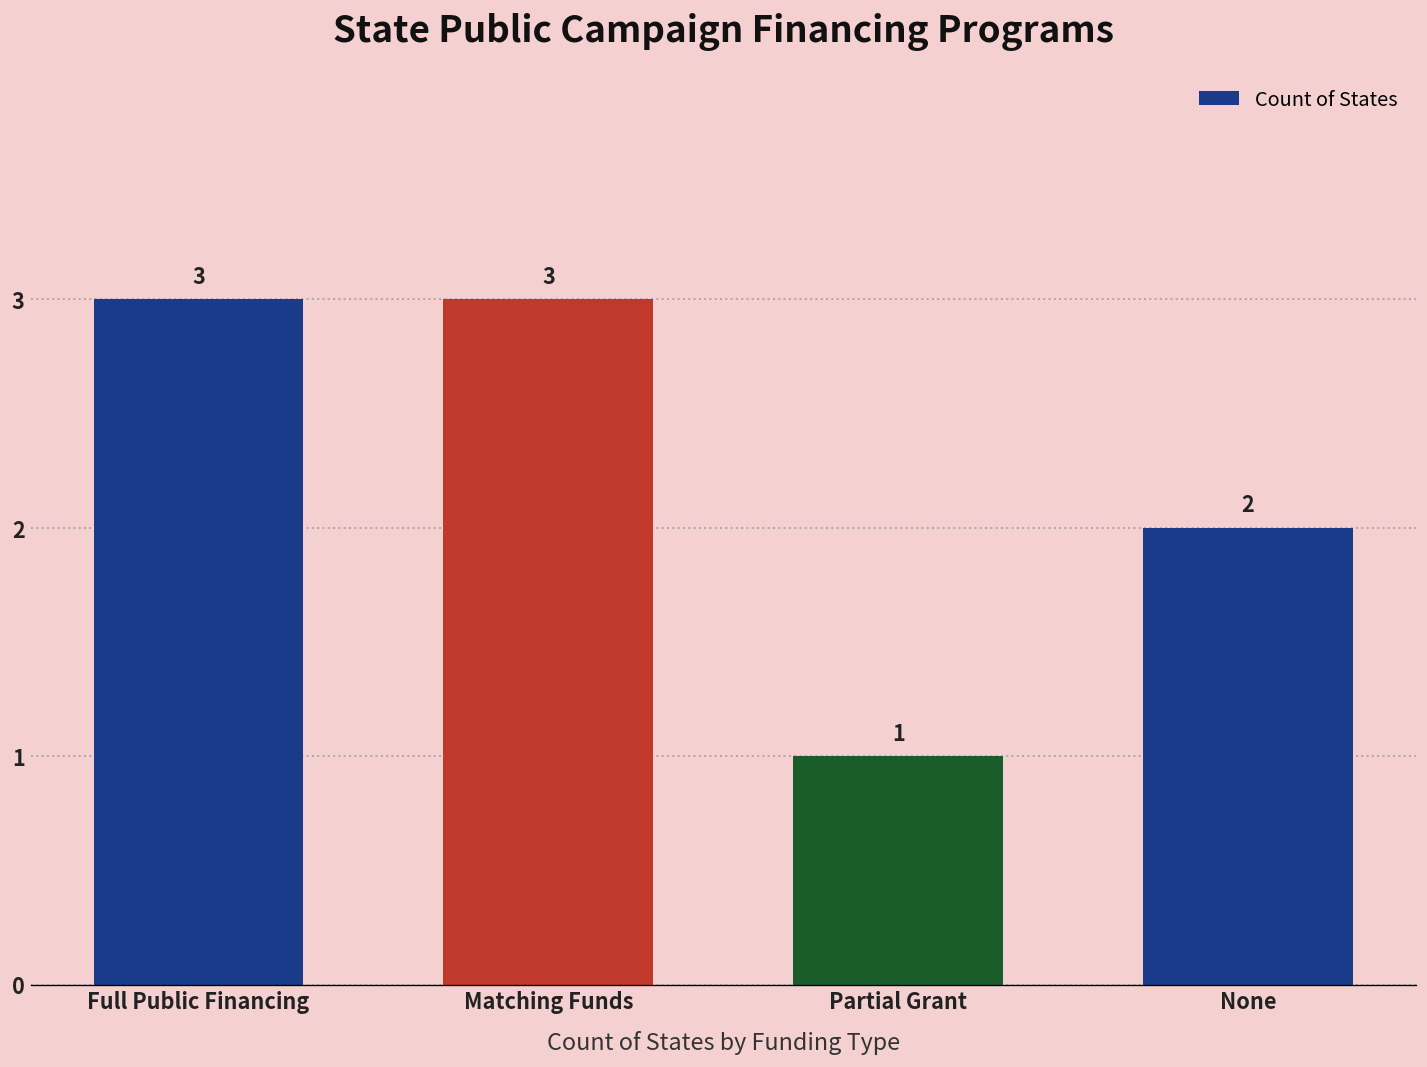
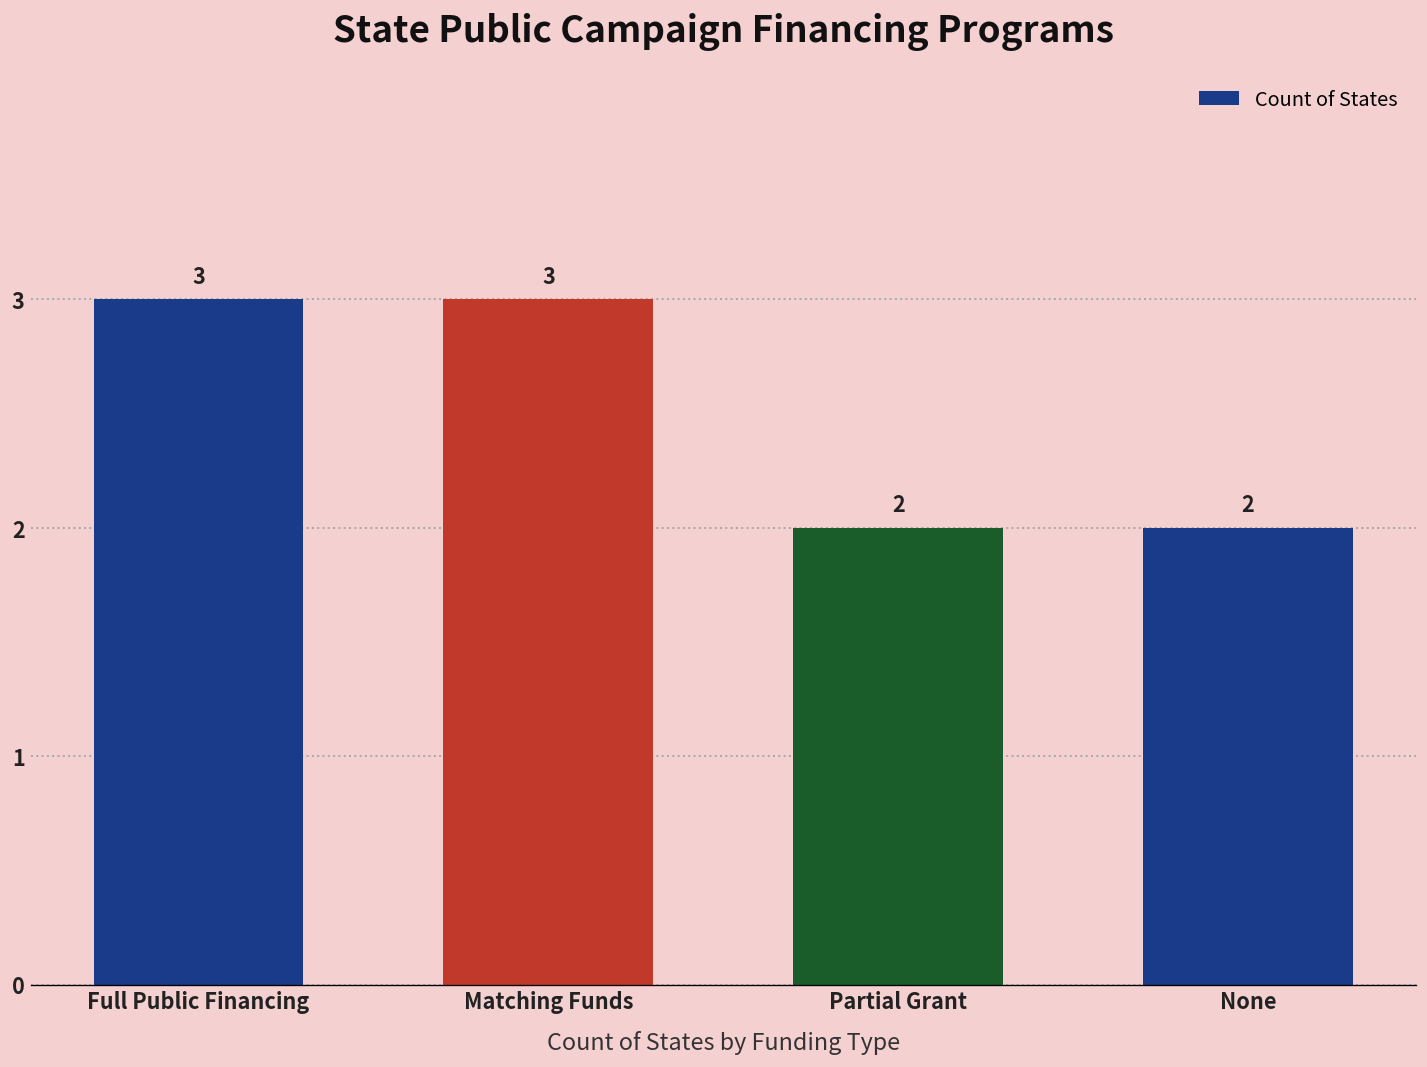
Partial Grant: 1 -> 2
